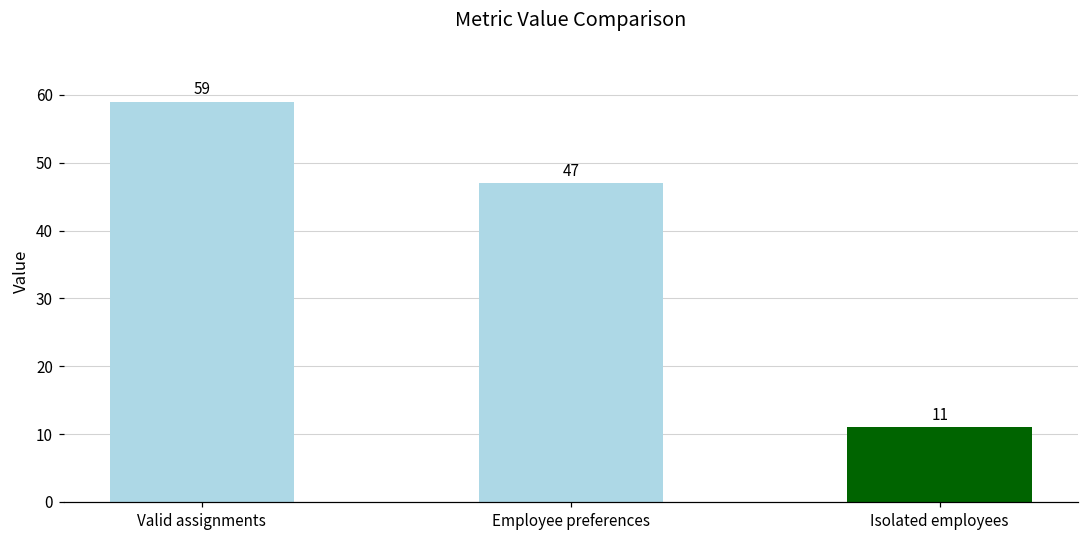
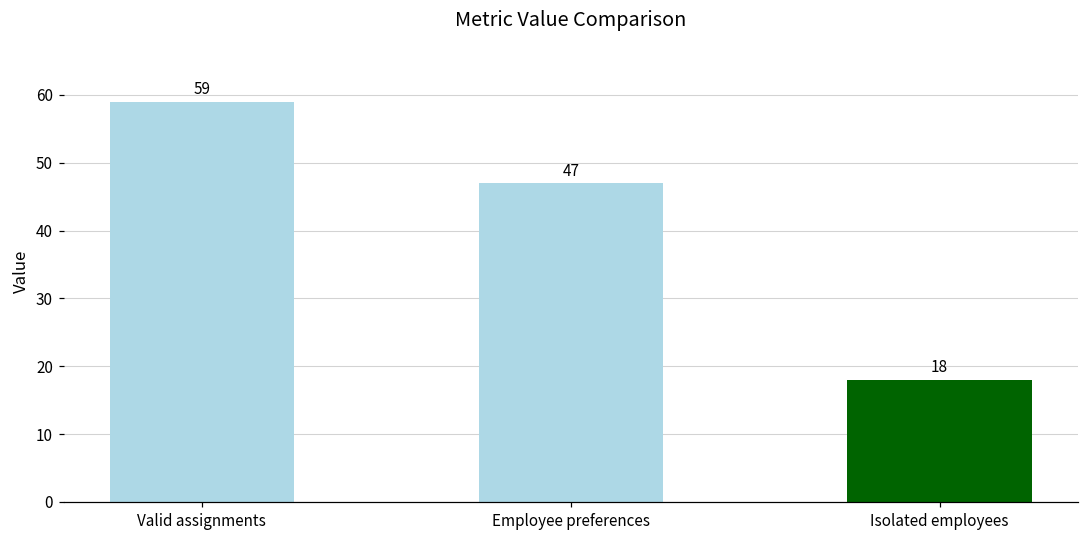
Isolated employees: 11 -> 18
